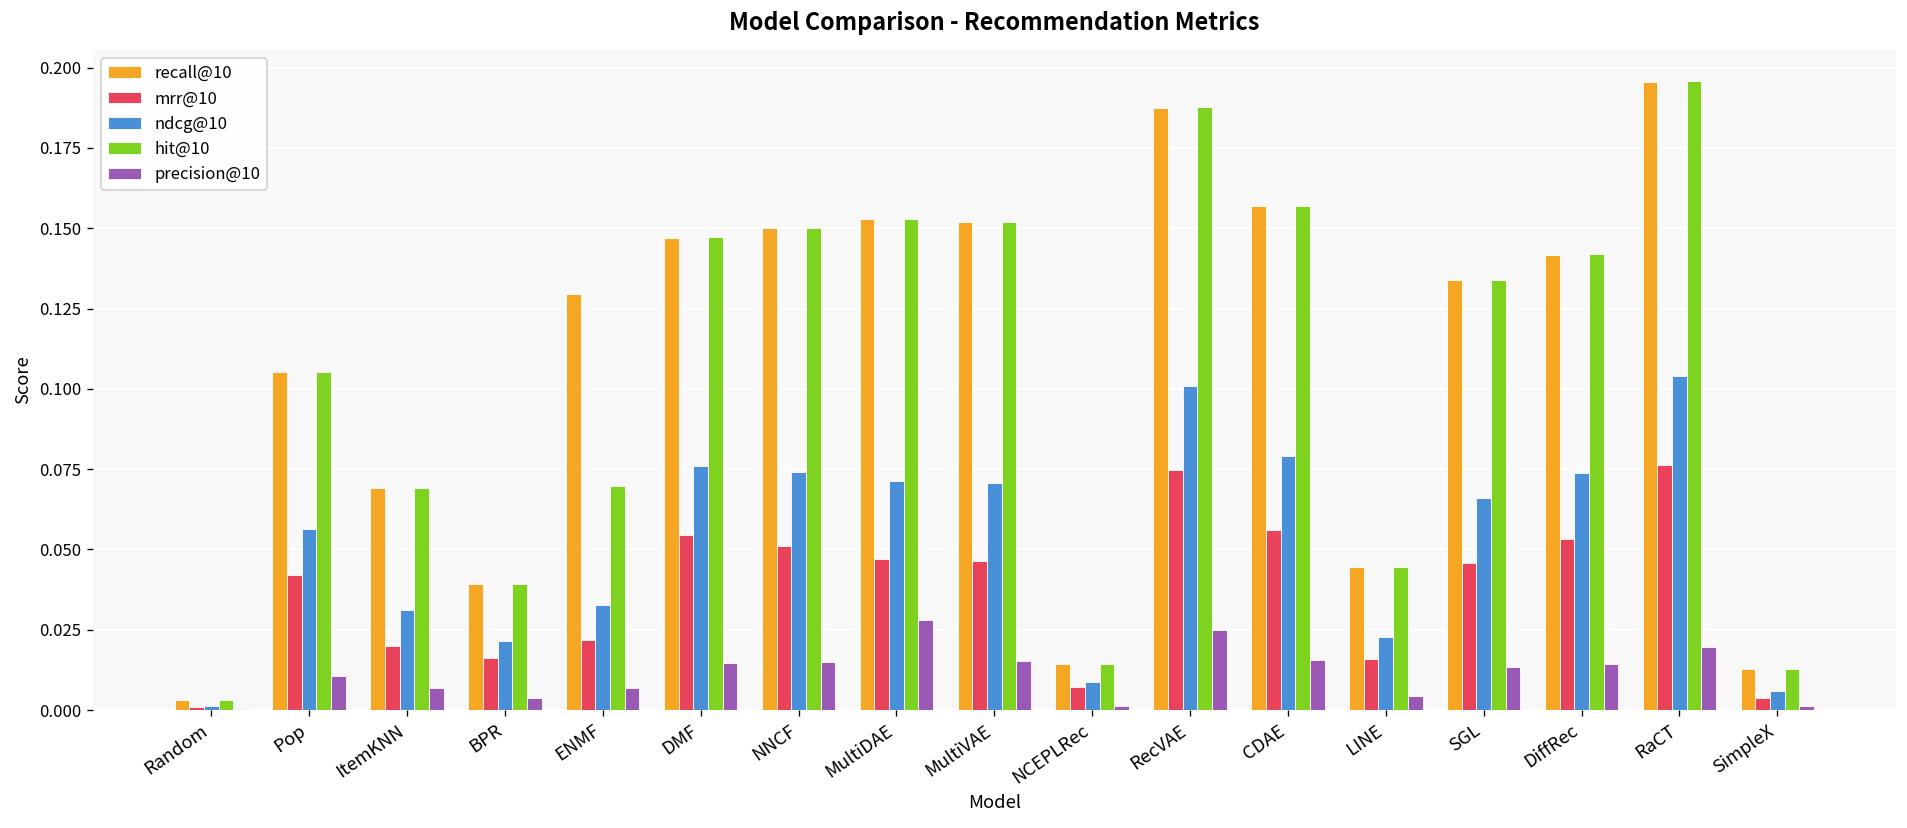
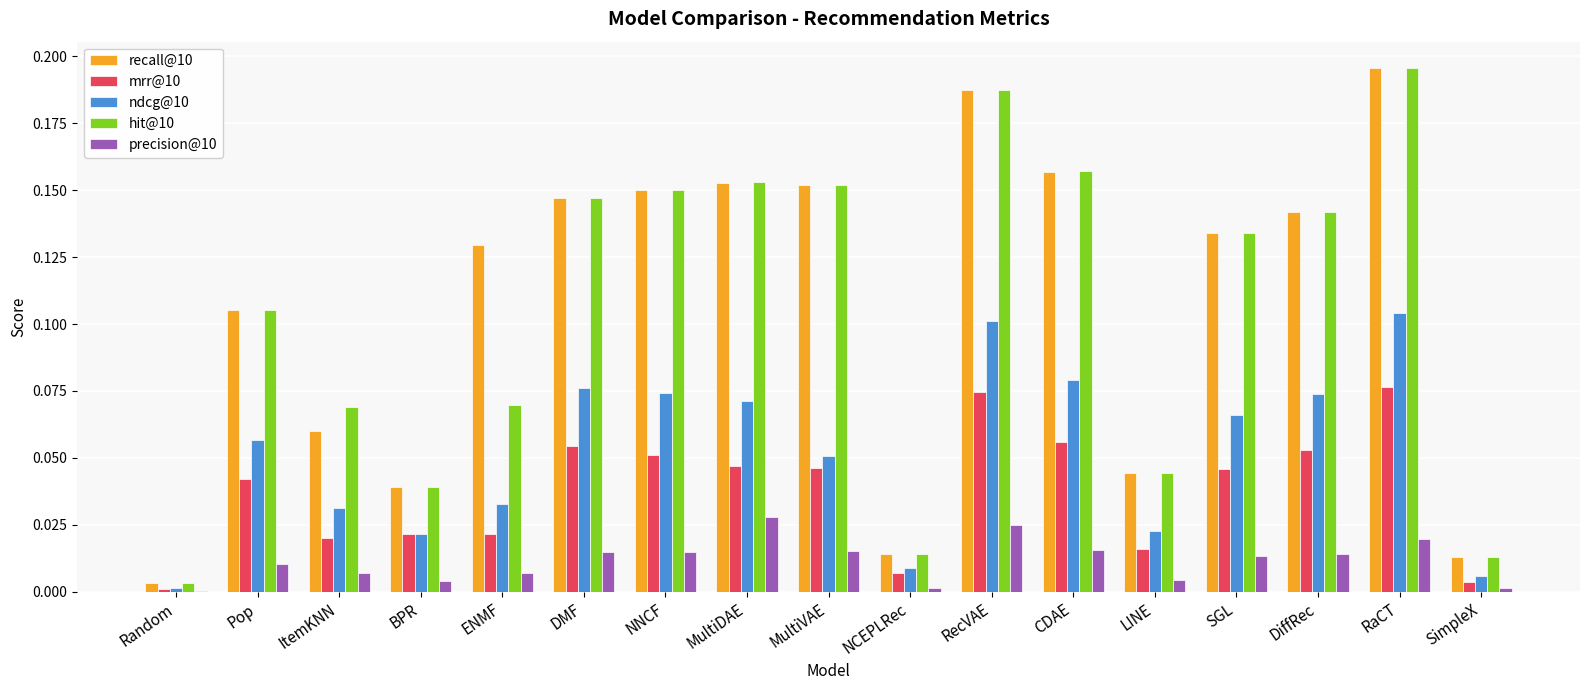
recall@10, ItemKNN: 0.069 -> 0.060
mrr@10, BPR: 0.016 -> 0.022
ndcg@10, MultiVAE: 0.071 -> 0.051
